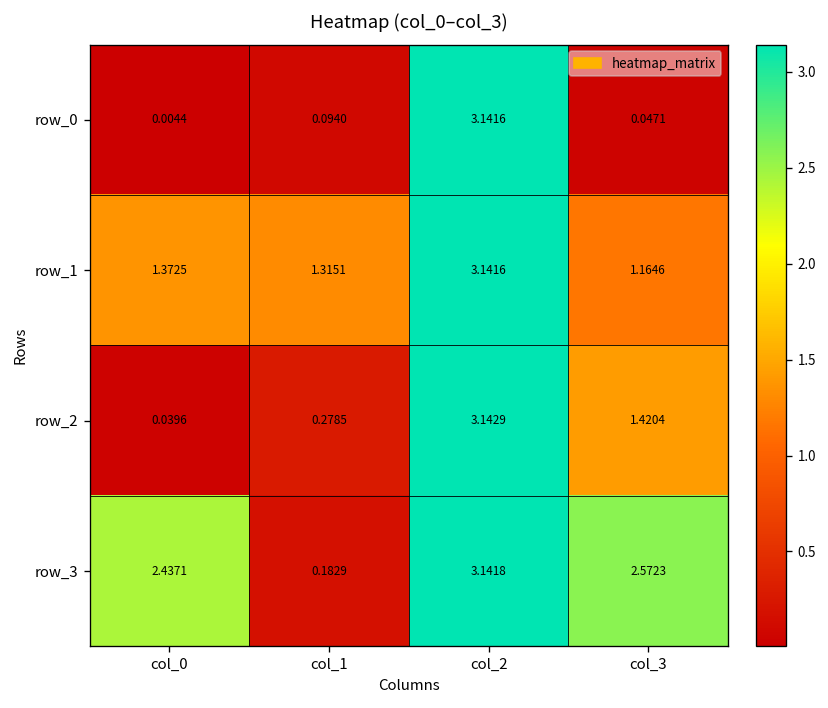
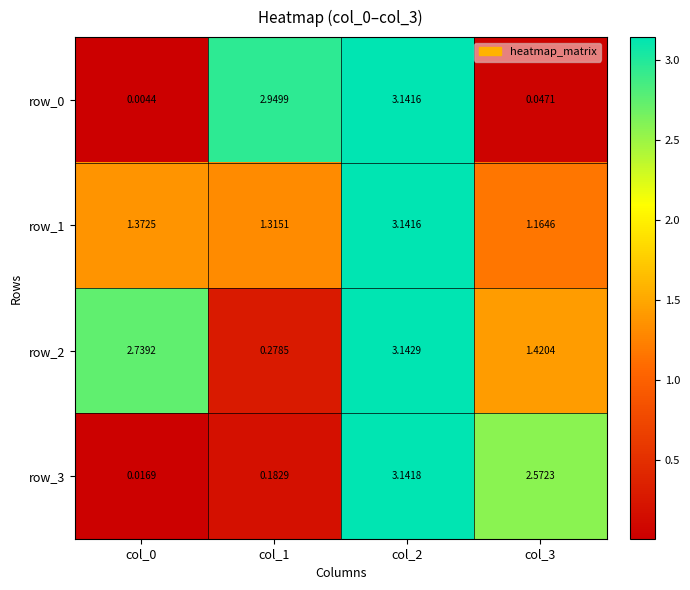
row_0, col_1: 0.0940 -> 2.9499
row_2, col_0: 0.0396 -> 2.7392
row_3, col_0: 2.4371 -> 0.0169
